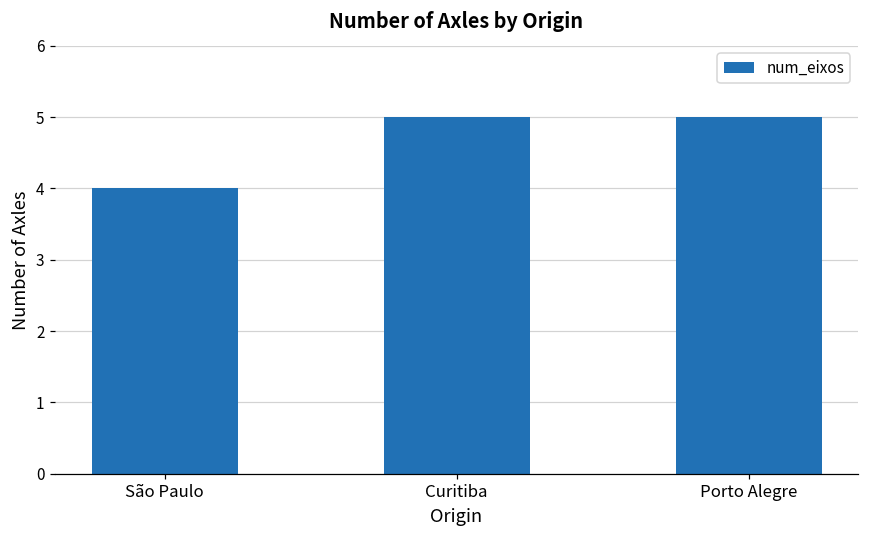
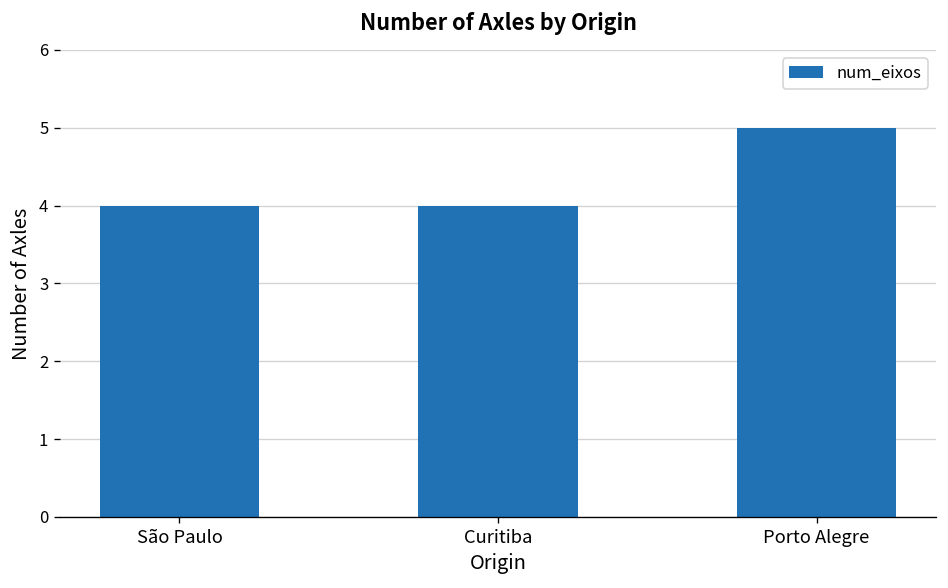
Curitiba: 5 -> 4
